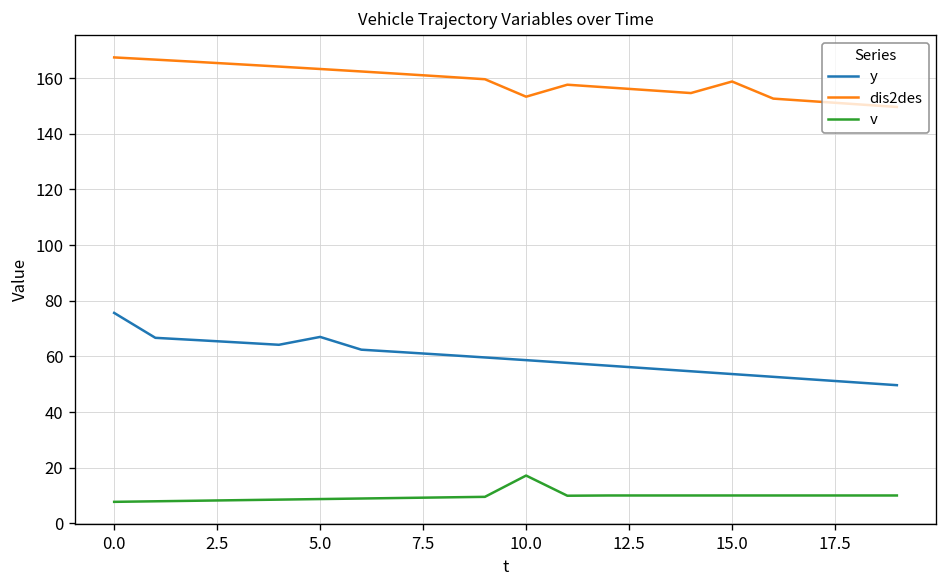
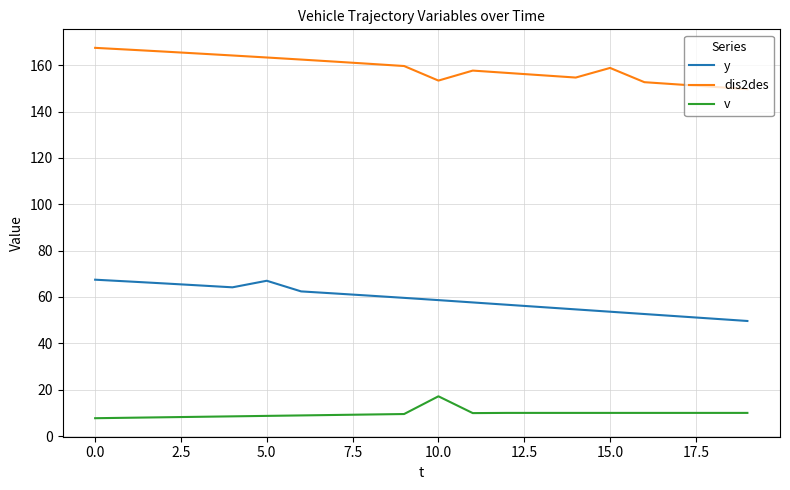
y, 0.0: 76 -> 67
